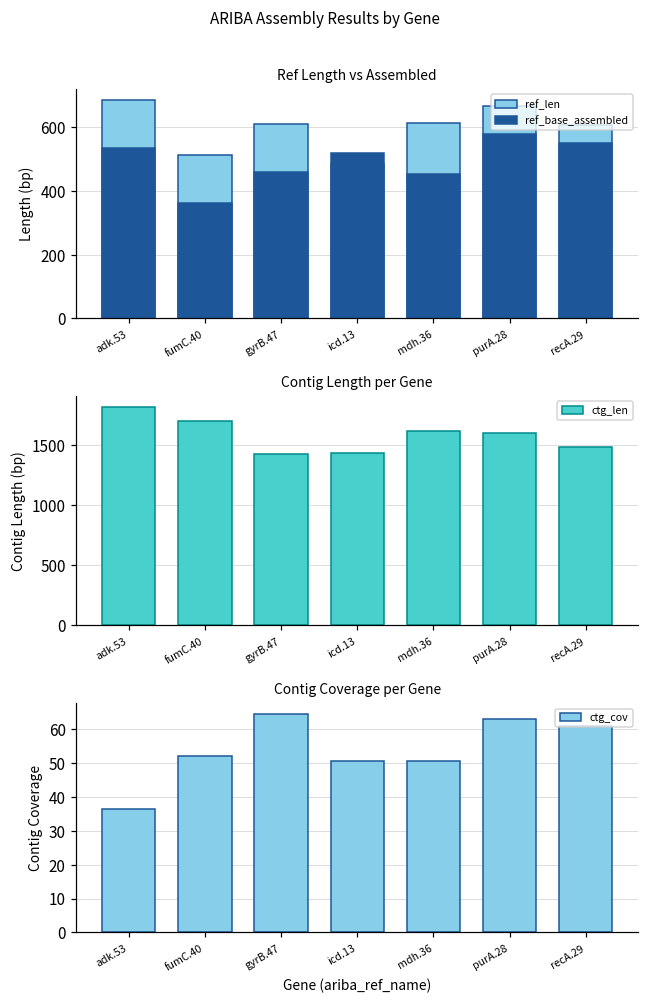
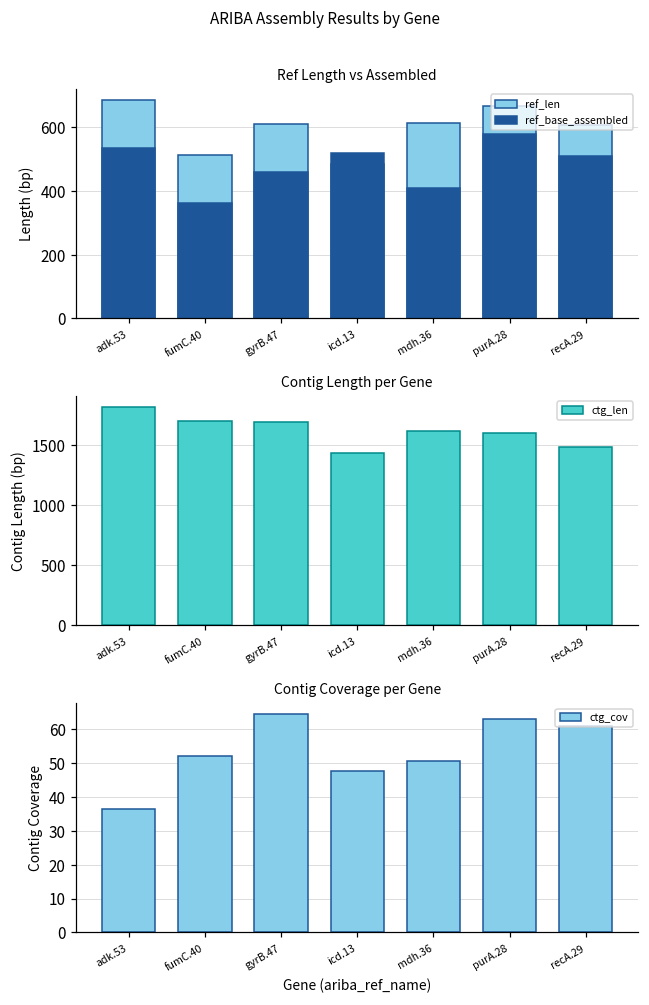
Ref Length vs Assembled, ref_base_assembled, mdh.36: 450 -> 410
Ref Length vs Assembled, ref_base_assembled, recA.29: 550 -> 510
Contig Length per Gene, gyrB.47: 1420 -> 1690
Contig Coverage per Gene, icd.13: 51 -> 48
